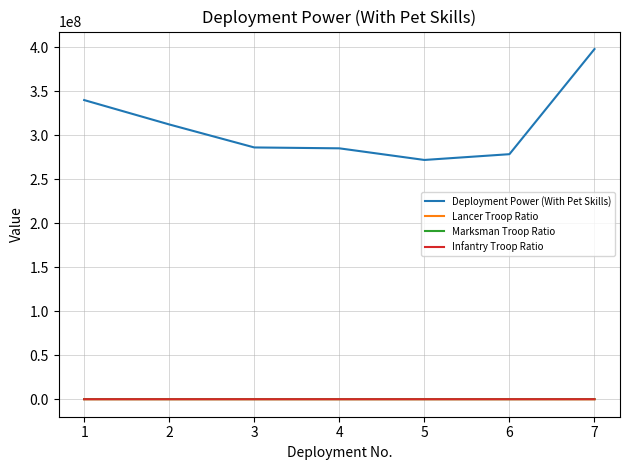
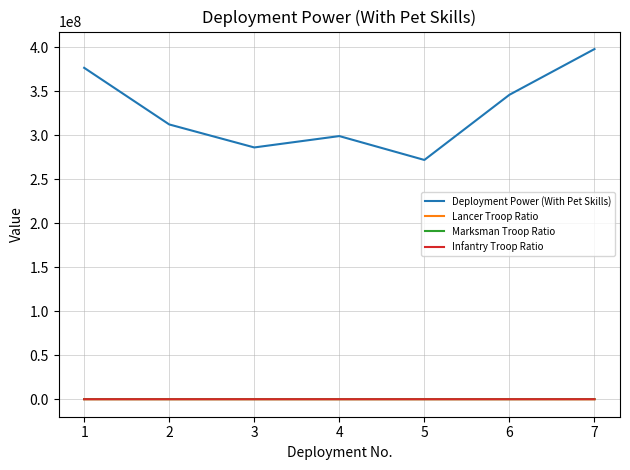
Deployment Power (With Pet Skills), 1: 340000000 -> 380000000
Deployment Power (With Pet Skills), 4: 290000000 -> 300000000
Deployment Power (With Pet Skills), 6: 280000000 -> 350000000
